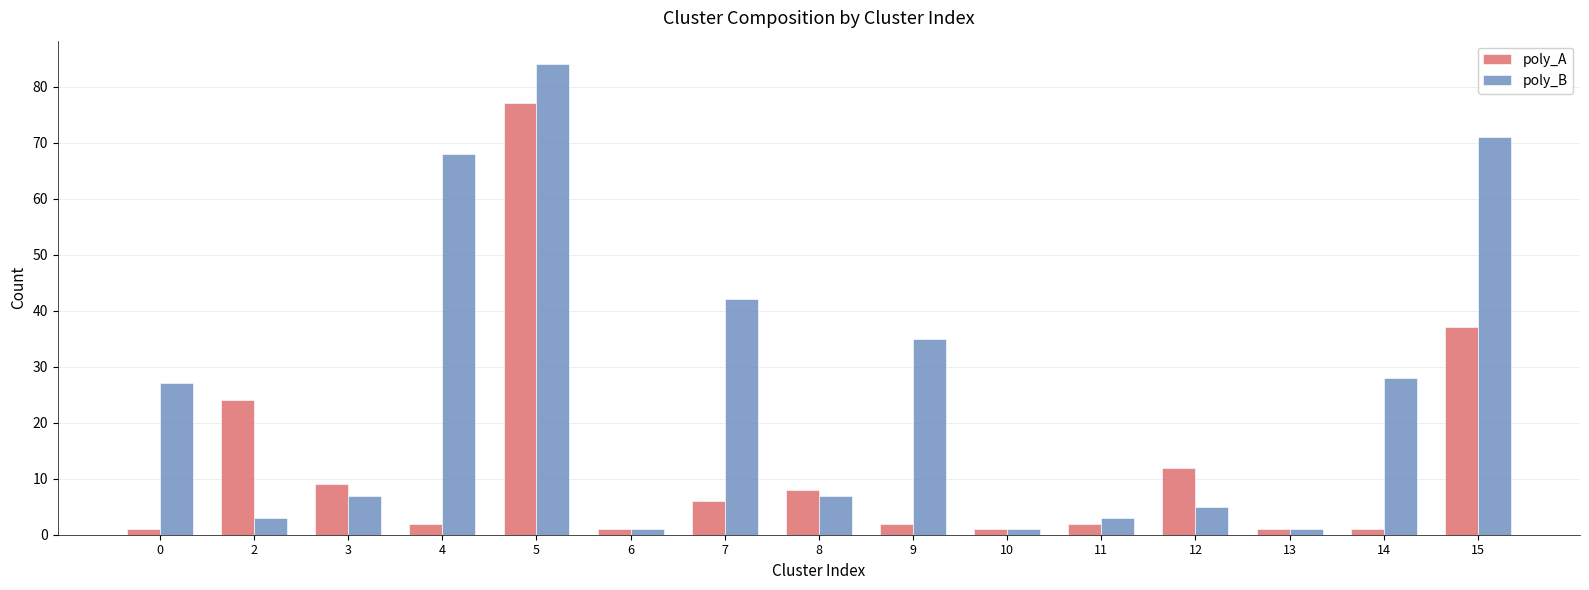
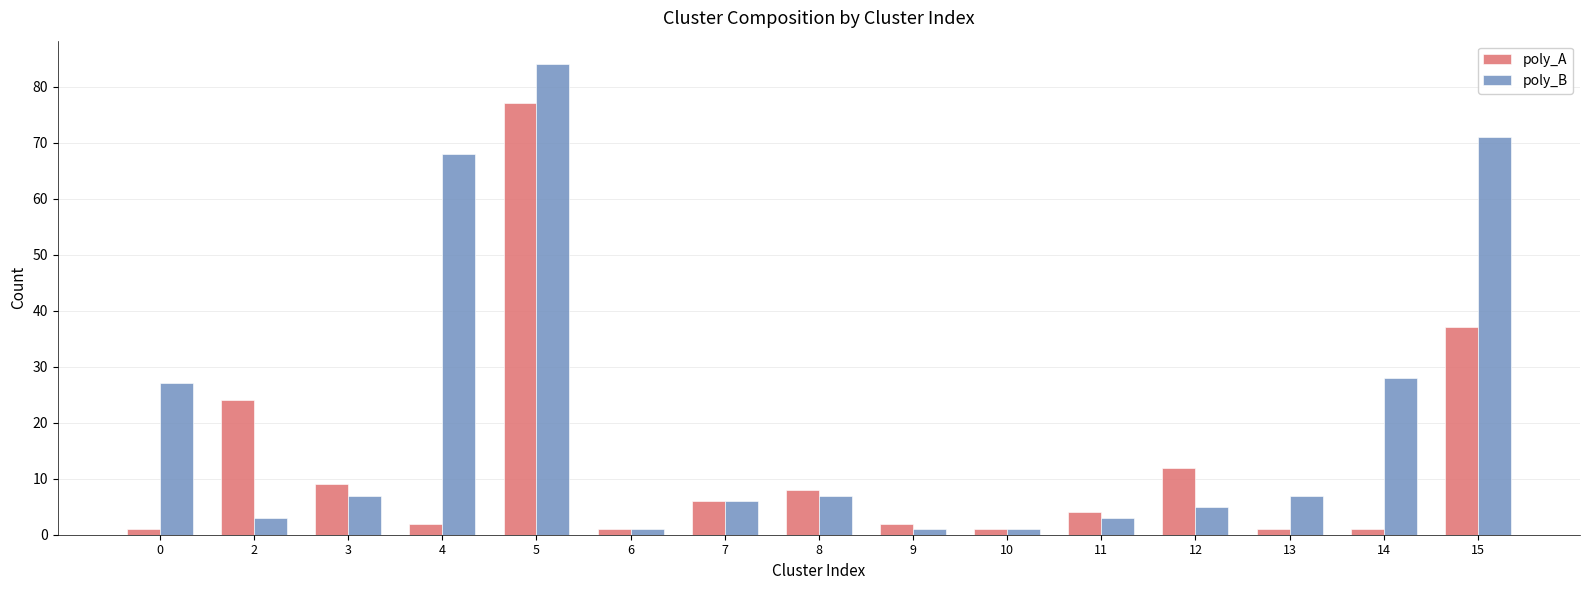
poly_B, 7: 42 -> 6
poly_B, 9: 35 -> 1
poly_A, 11: 2 -> 4
poly_B, 13: 1 -> 7
